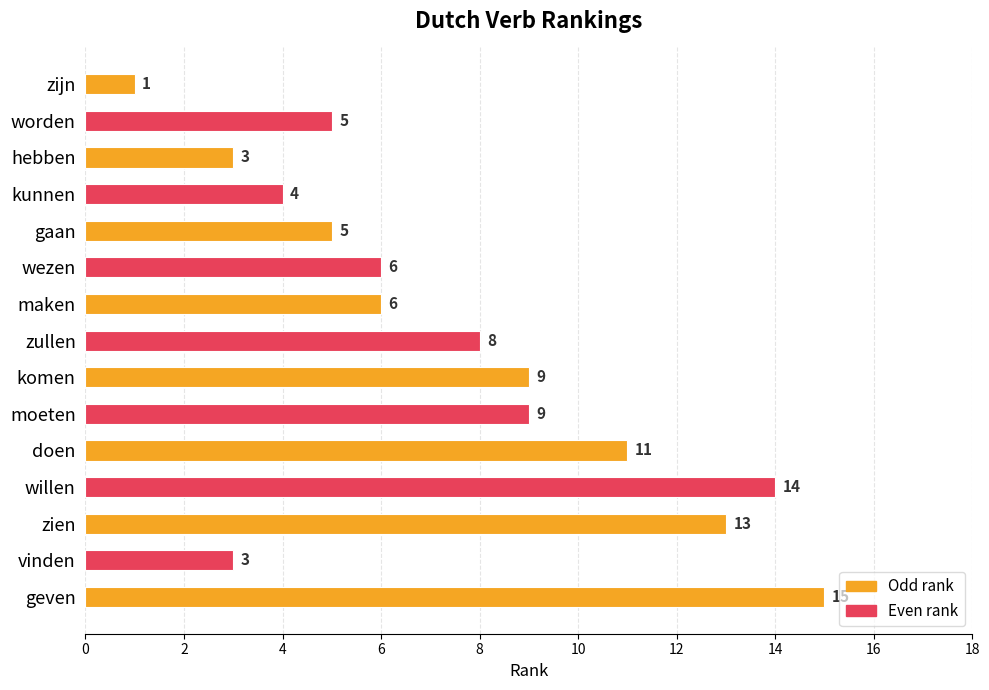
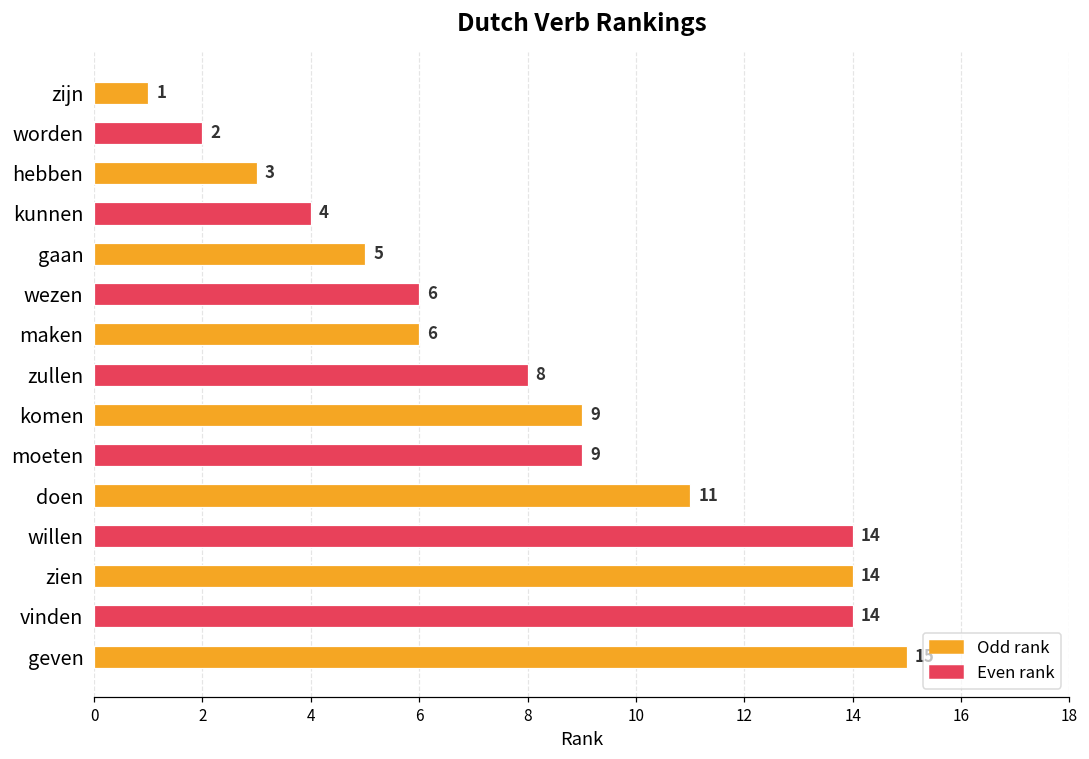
worden: 5 -> 2
zien: 13 -> 14
vinden: 3 -> 14
